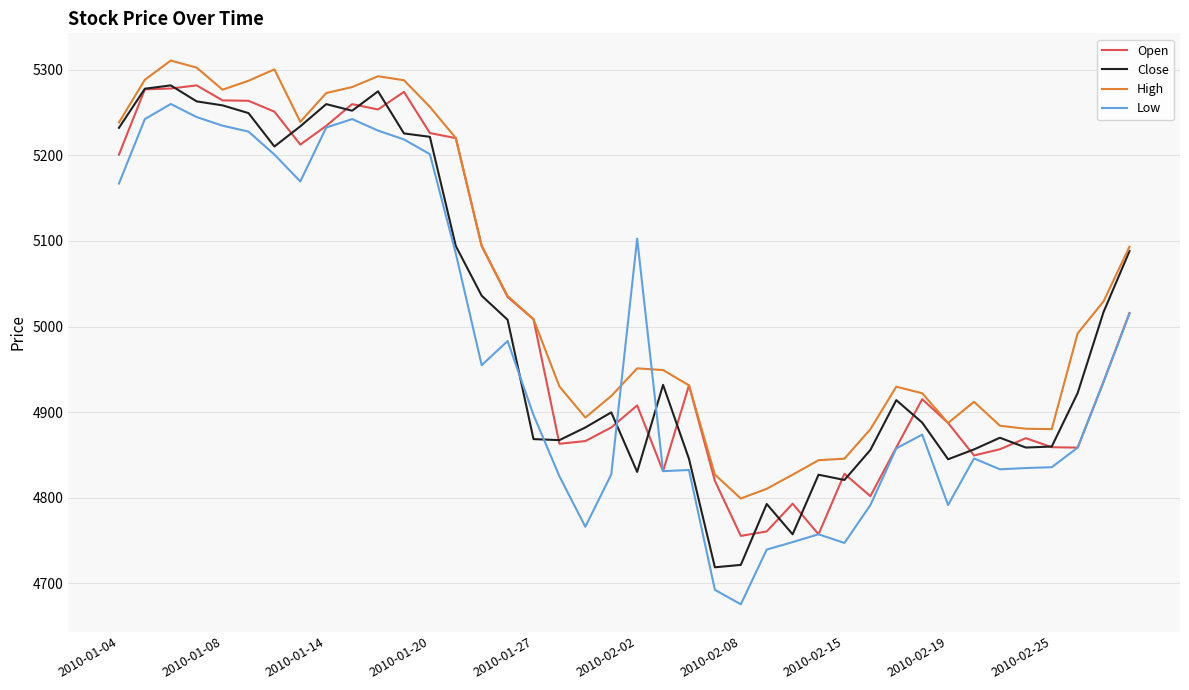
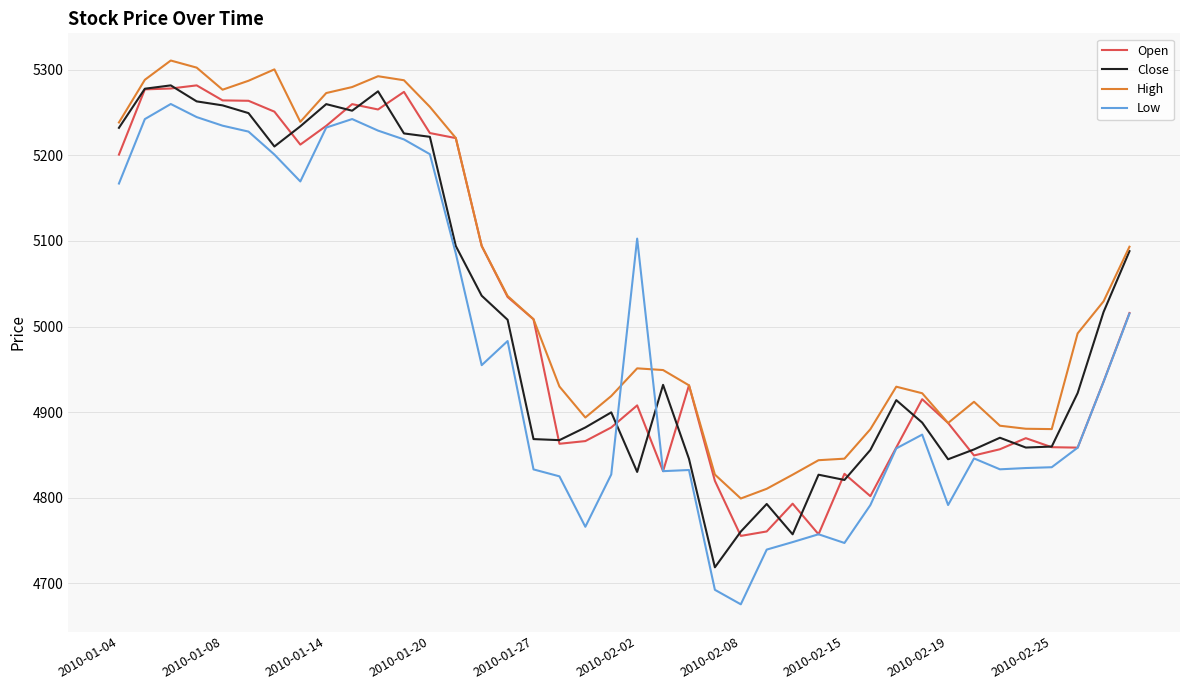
Low, 2010-01-27: 4900 -> 4830
Close, 2010-02-08: 4720 -> 4760
